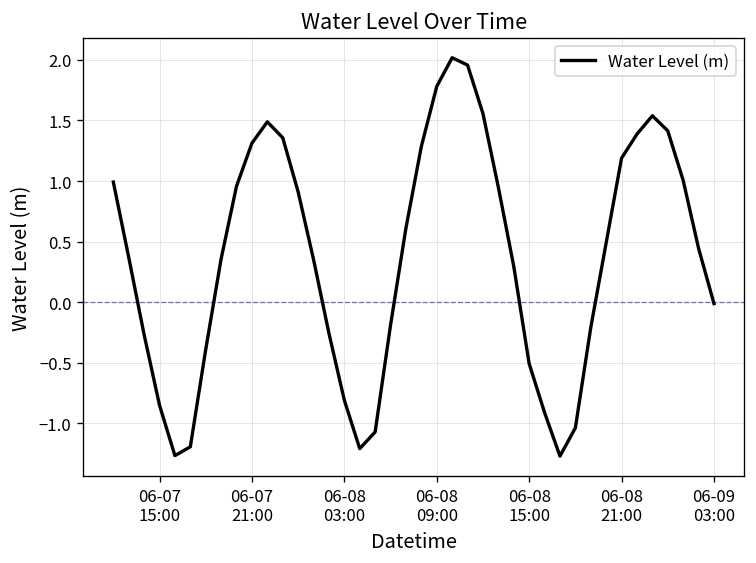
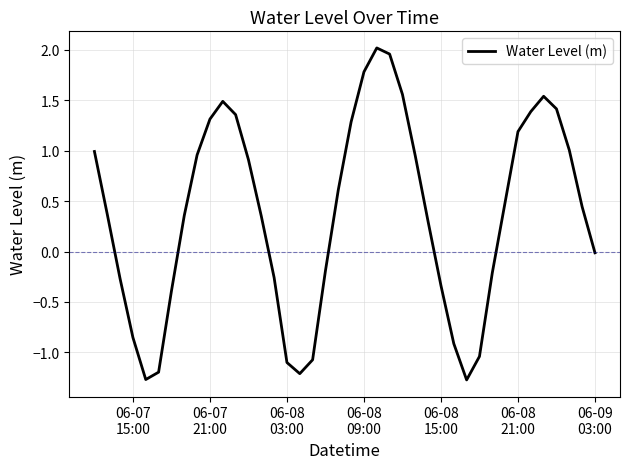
06-08 03:00: -0.81 -> -1.10
06-08 15:00: -0.51 -> -0.34
